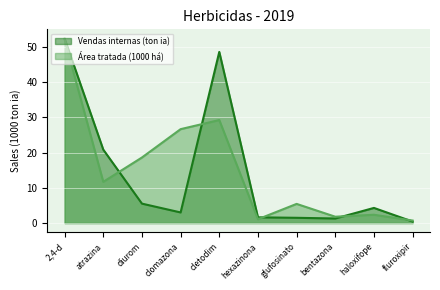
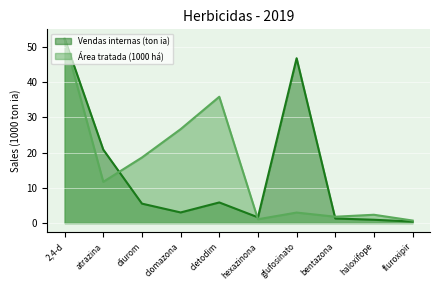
Vendas internas (ton ia), cletodim: 49 -> 6
Área tratada (1000 há), cletodim: 29 -> 36
Vendas internas (ton ia), glufosinato: 1 -> 47
Área tratada (1000 há), glufosinato: 5 -> 3
Vendas internas (ton ia), haloxifope: 4 -> 1
